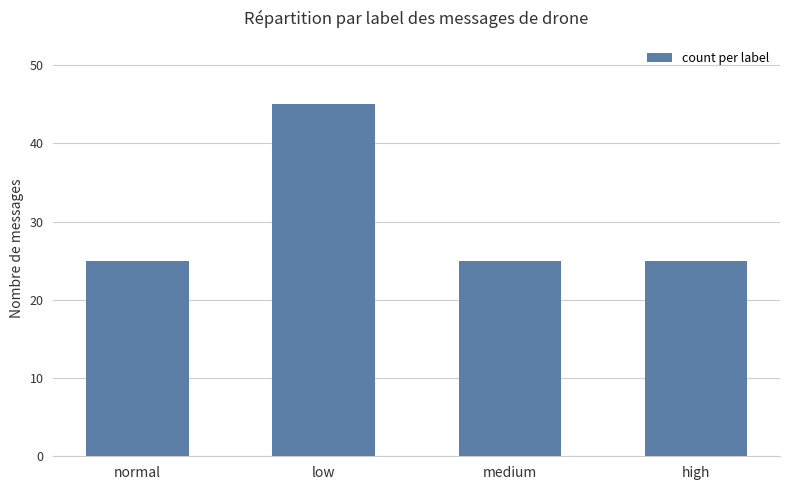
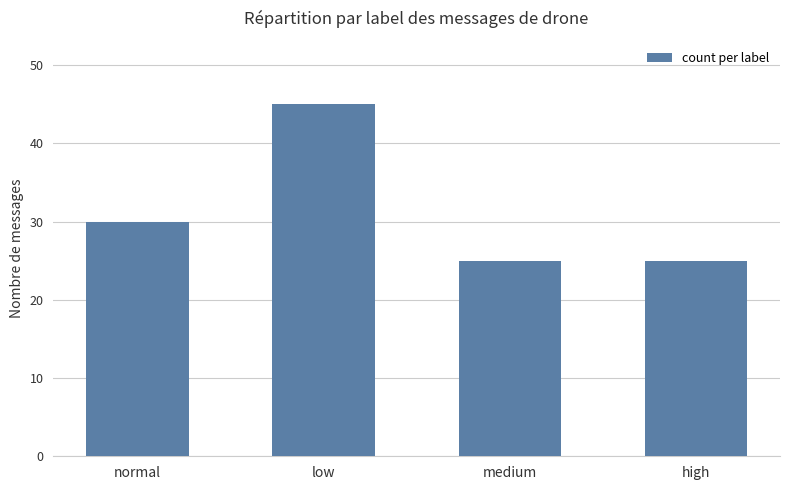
normal: 25 -> 30
